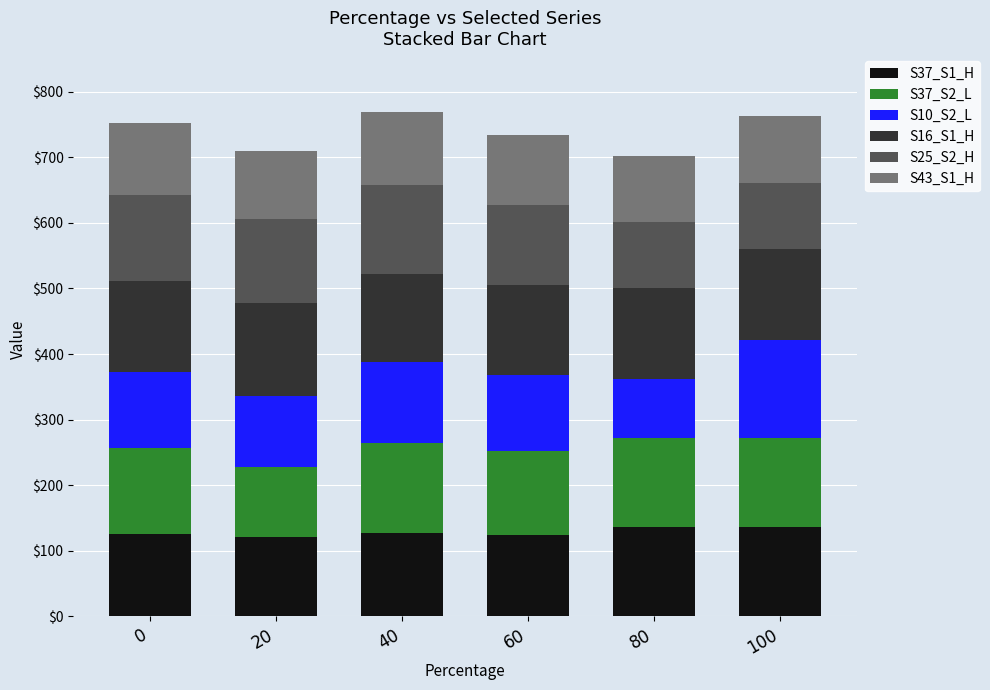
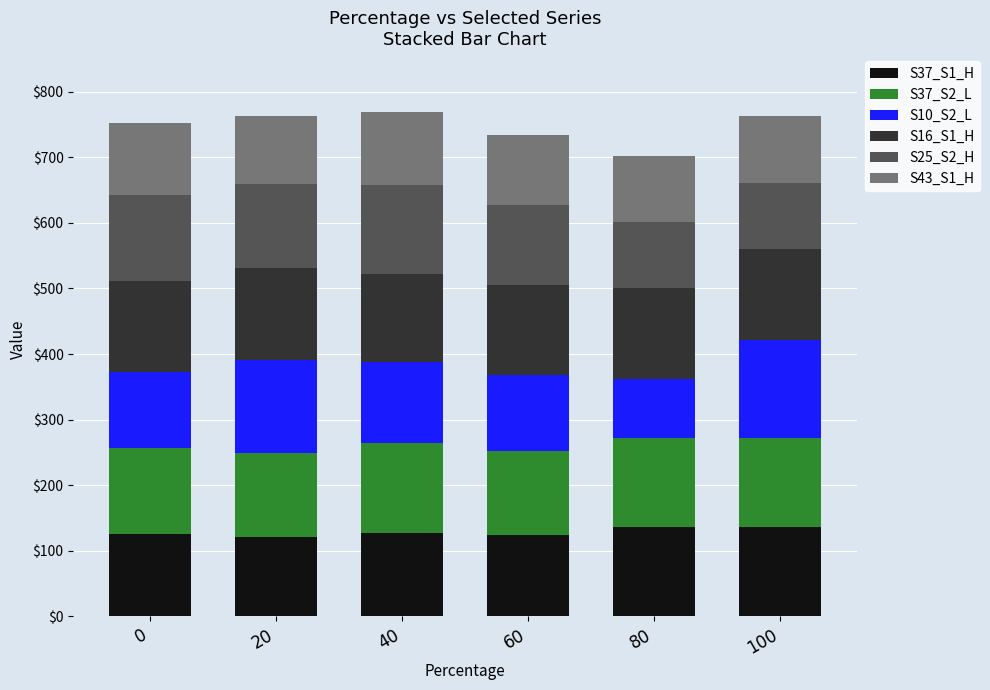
S37_S2_L, 20: $110 -> $130
S10_S2_L, 20: $110 -> $140
